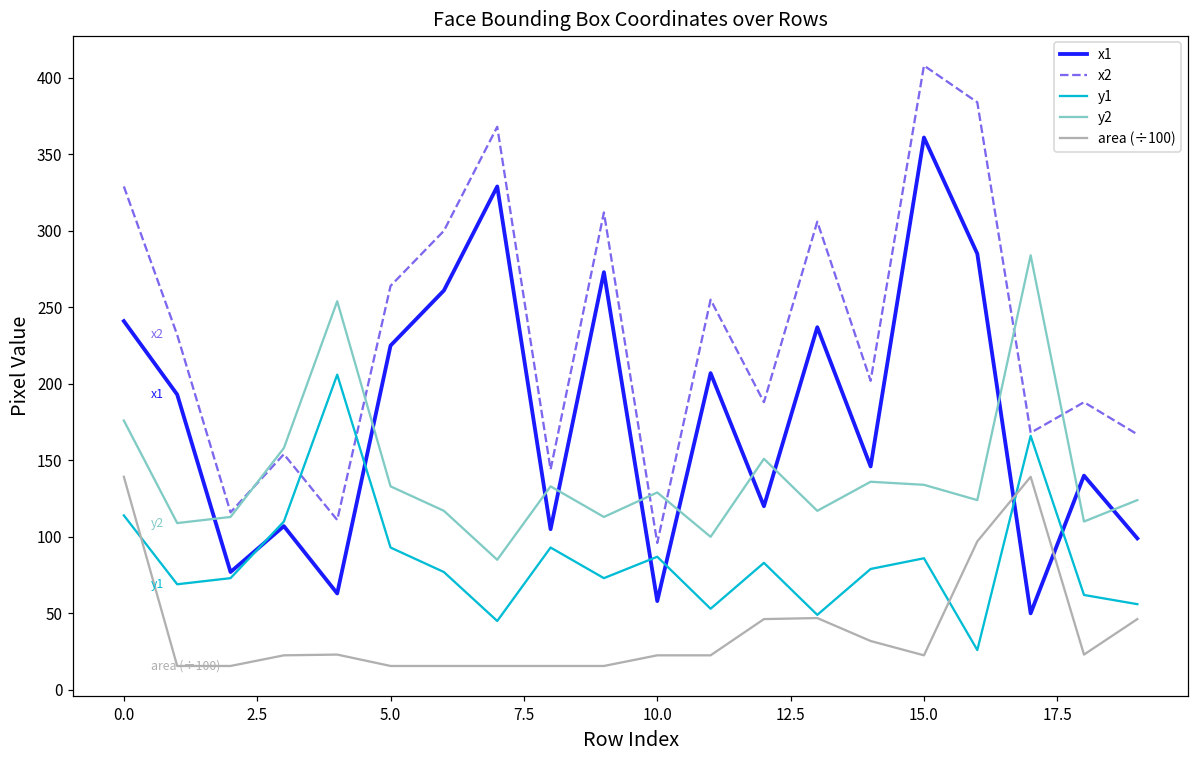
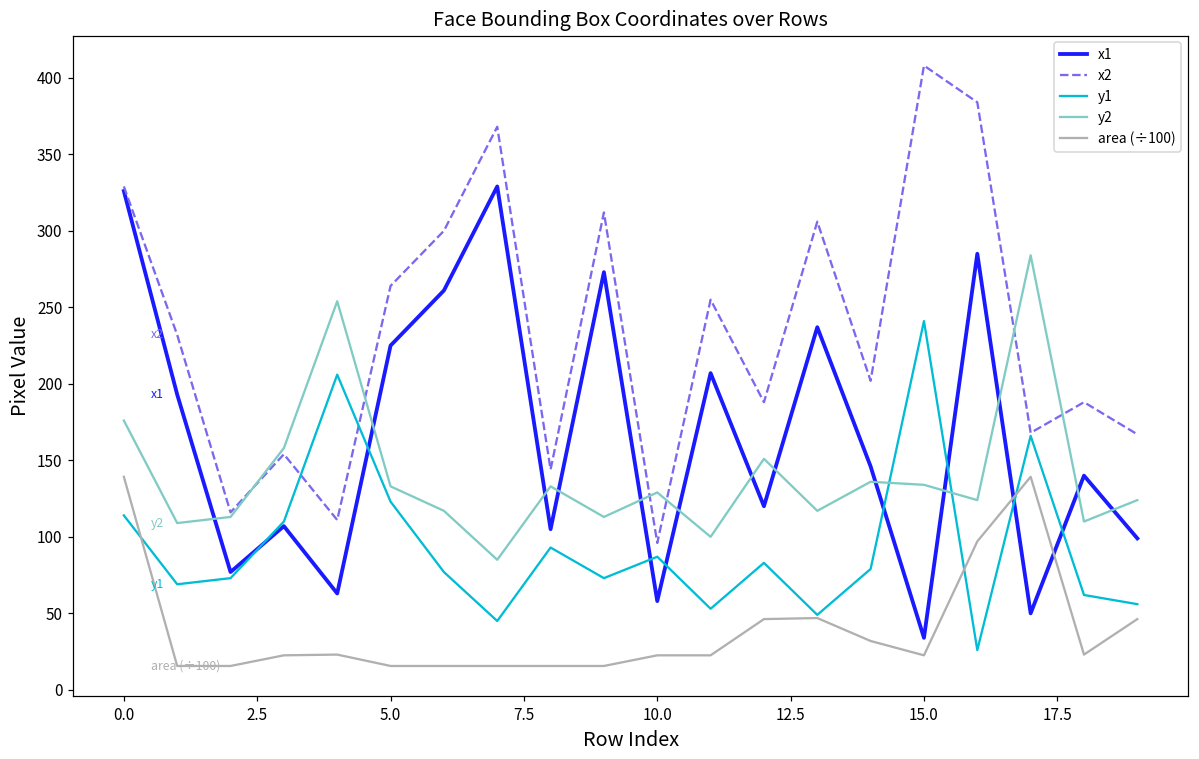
x1, 0.0: 241 -> 326
y1, 5.0: 93 -> 123
x1, 15.0: 361 -> 34
y1, 15.0: 86 -> 241
